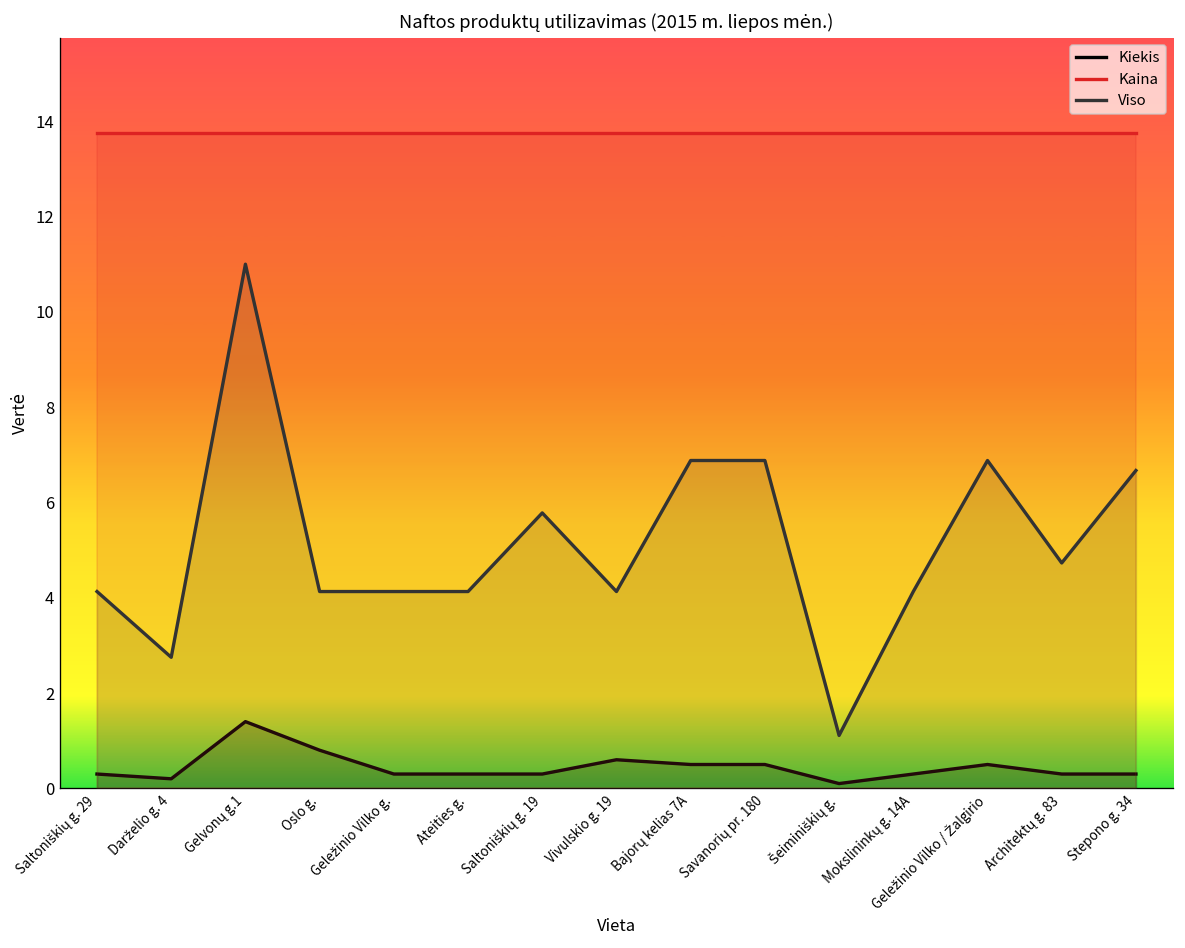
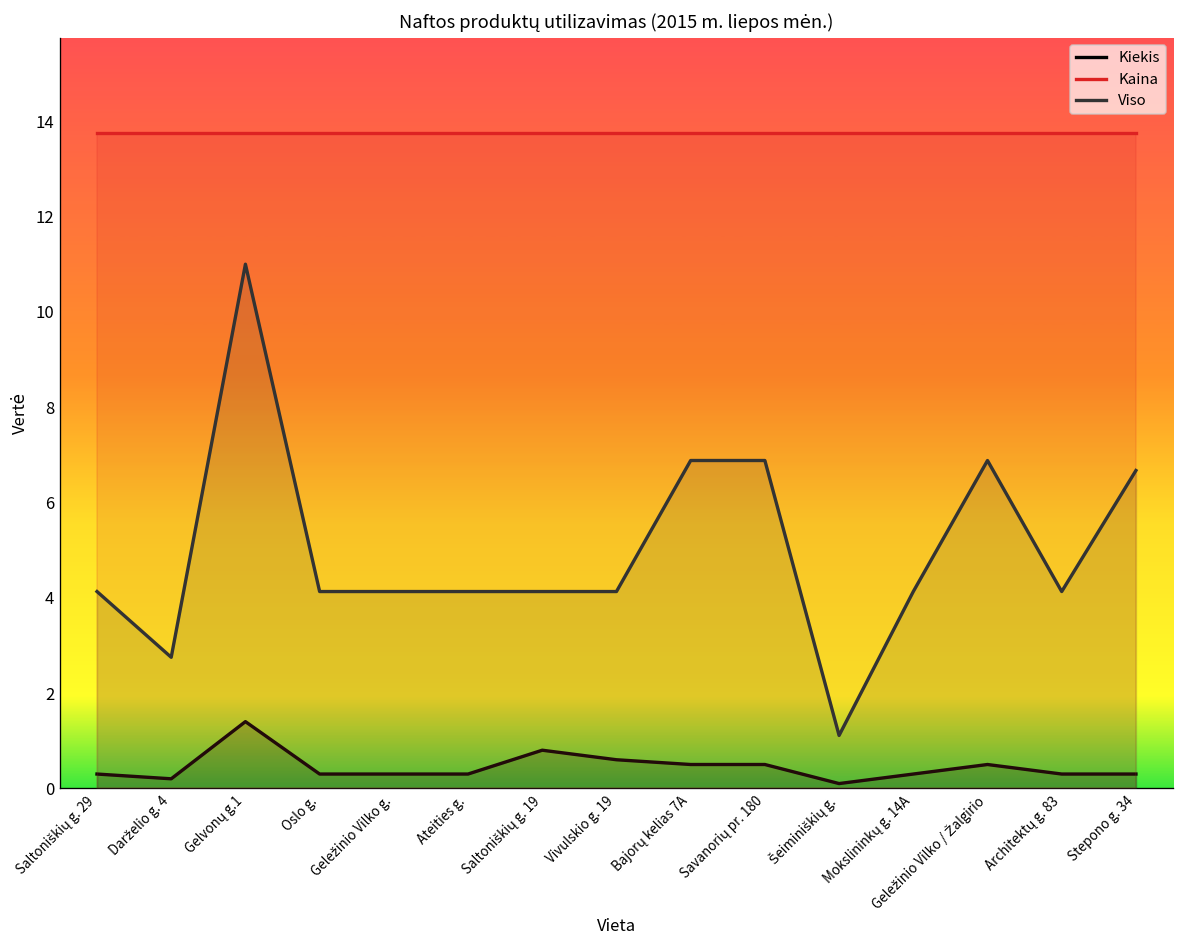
Kiekis, Oslo g.: 0.8 -> 0.3
Kiekis, Saltoniškių g. 19: 0.3 -> 0.8
Viso, Saltoniškių g. 19: 5.8 -> 4.1
Viso, Architektų g. 83: 4.7 -> 4.1
